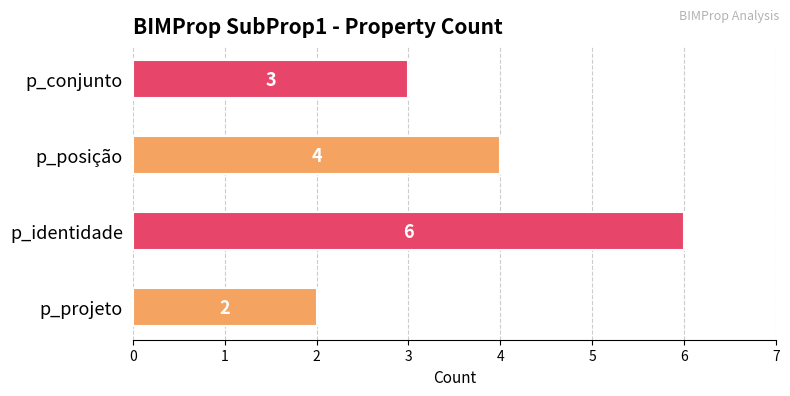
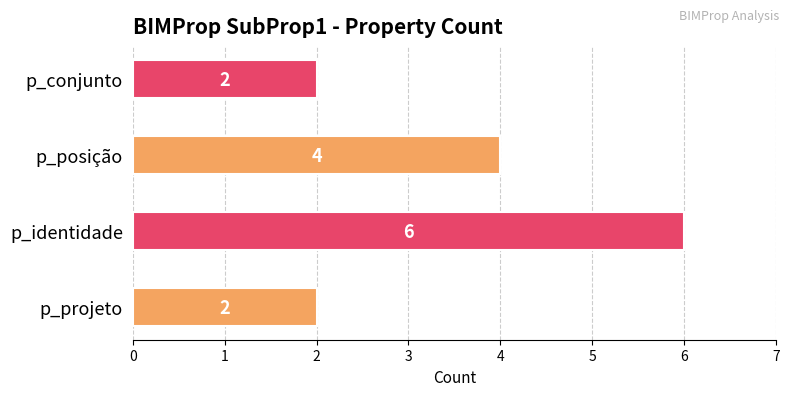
p_conjunto: 3 -> 2
